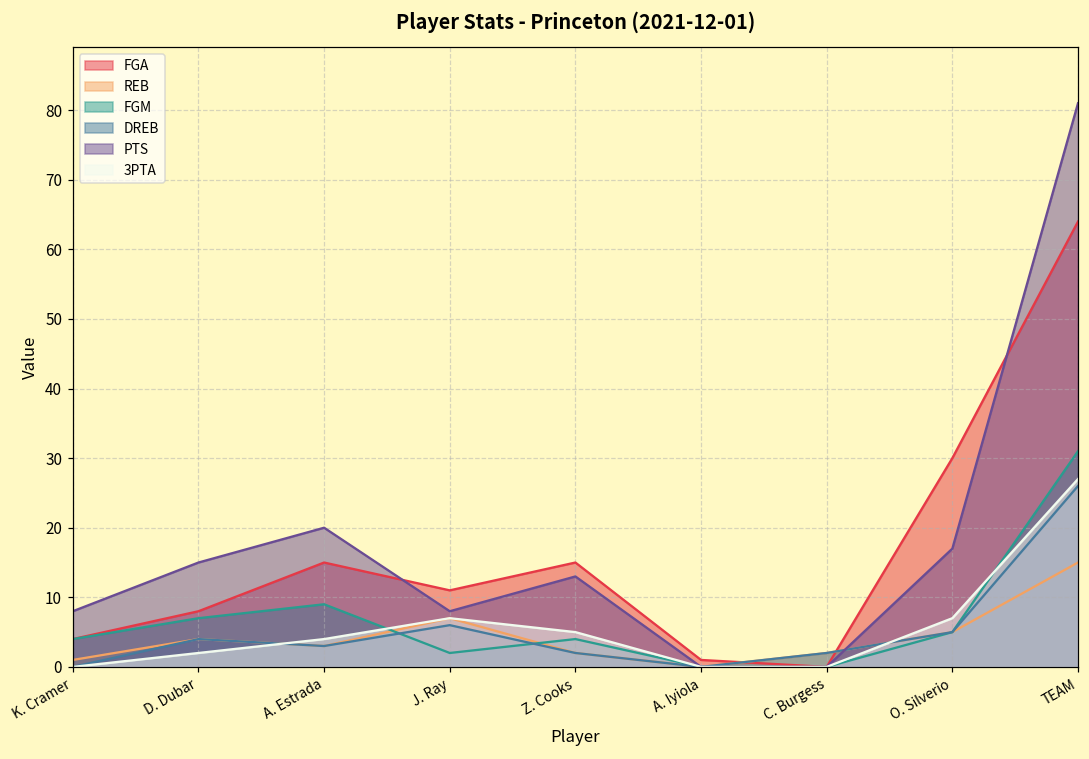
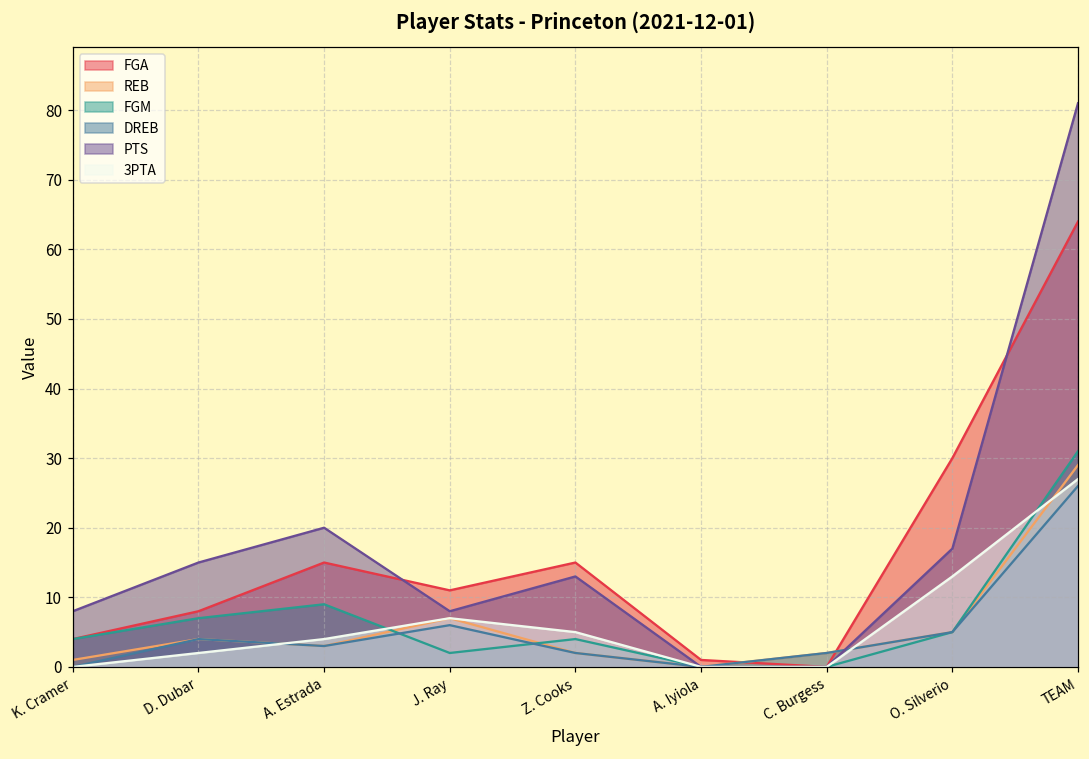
3PTA, O. Silverio: 7 -> 13
REB, TEAM: 15 -> 29
